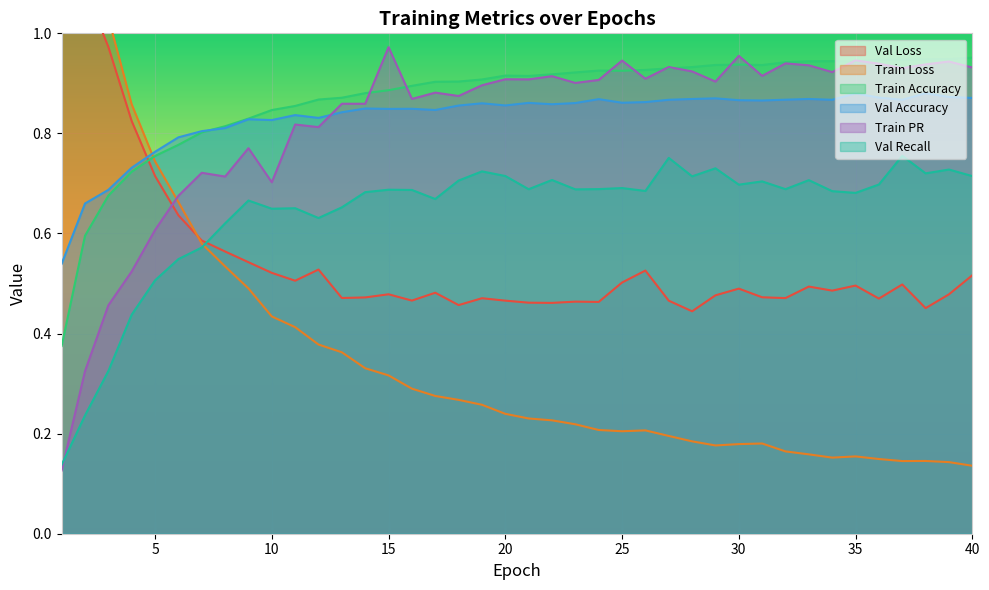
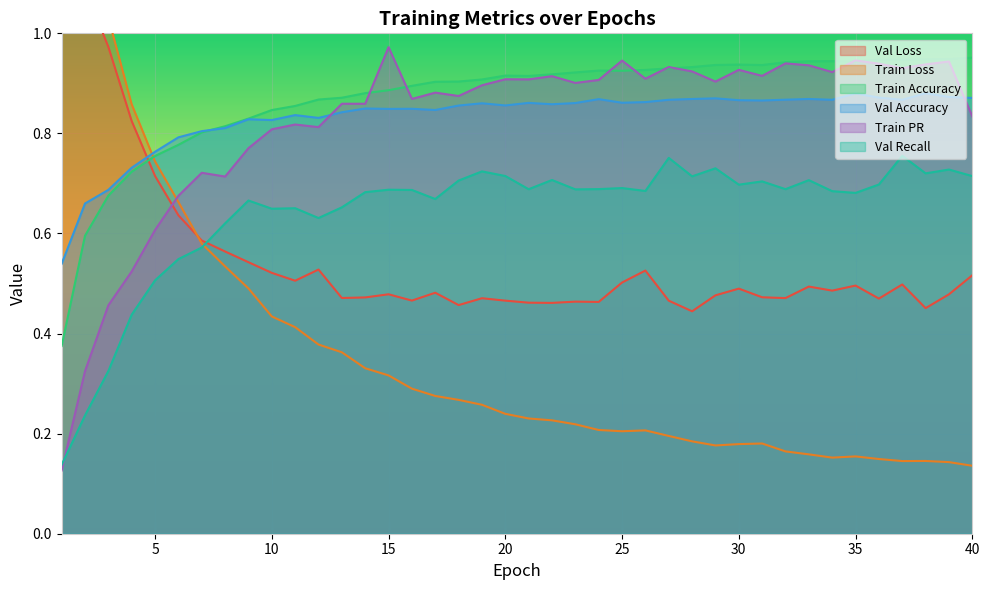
Train PR, 10: 0.70 -> 0.81
Train PR, 30: 0.96 -> 0.93
Train PR, 40: 0.93 -> 0.83
